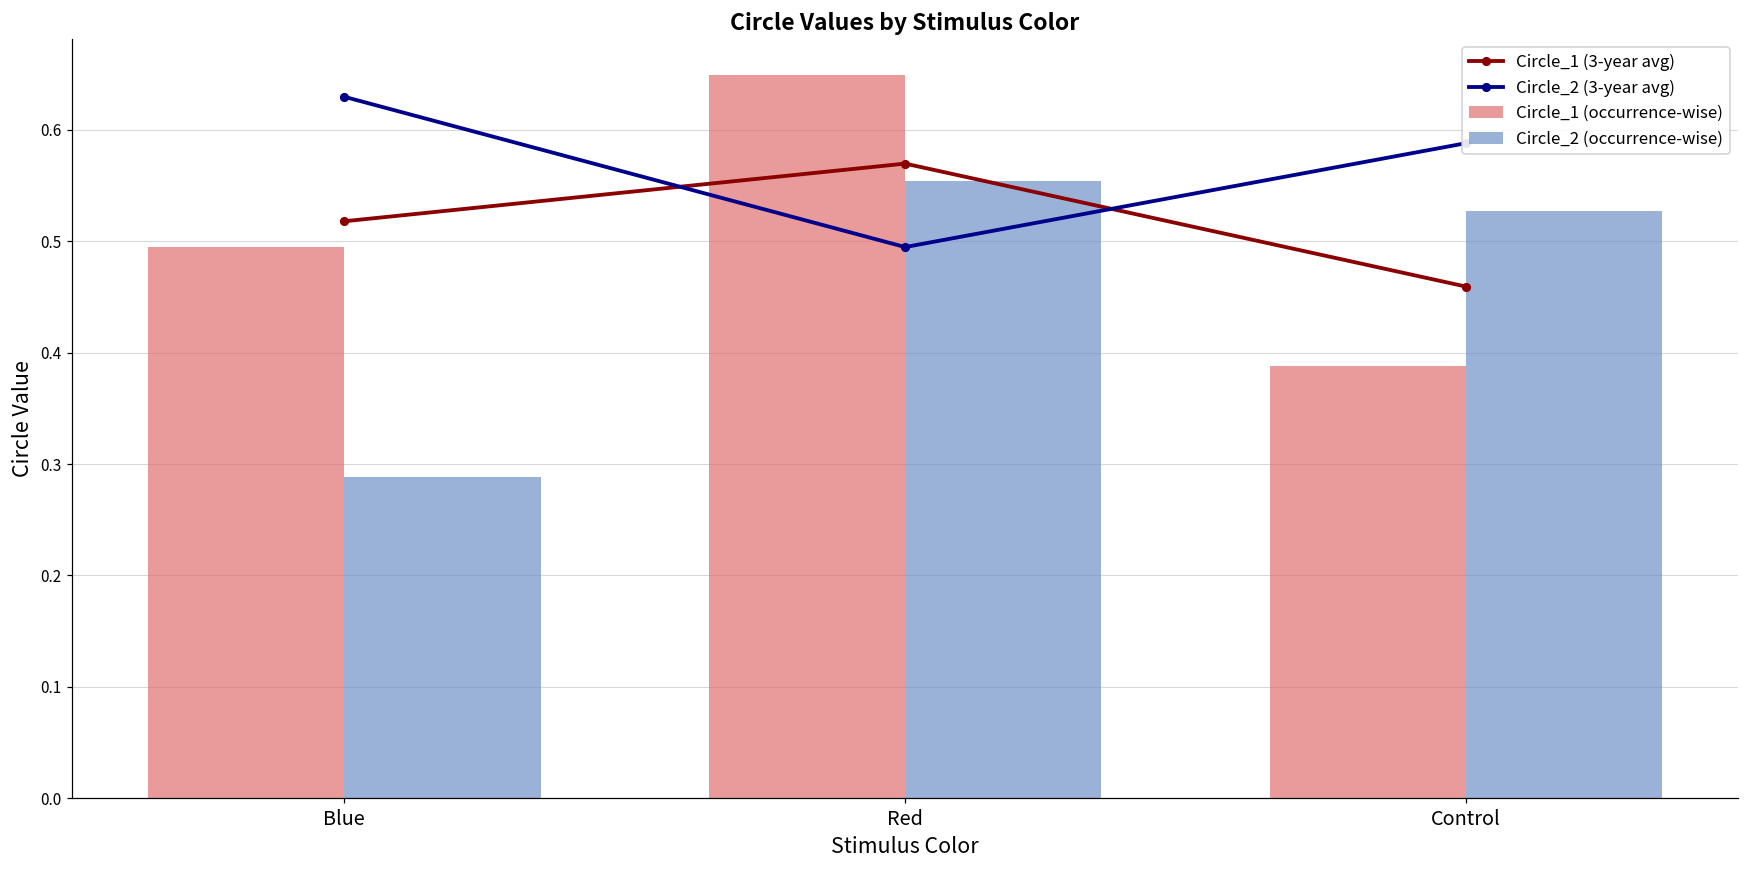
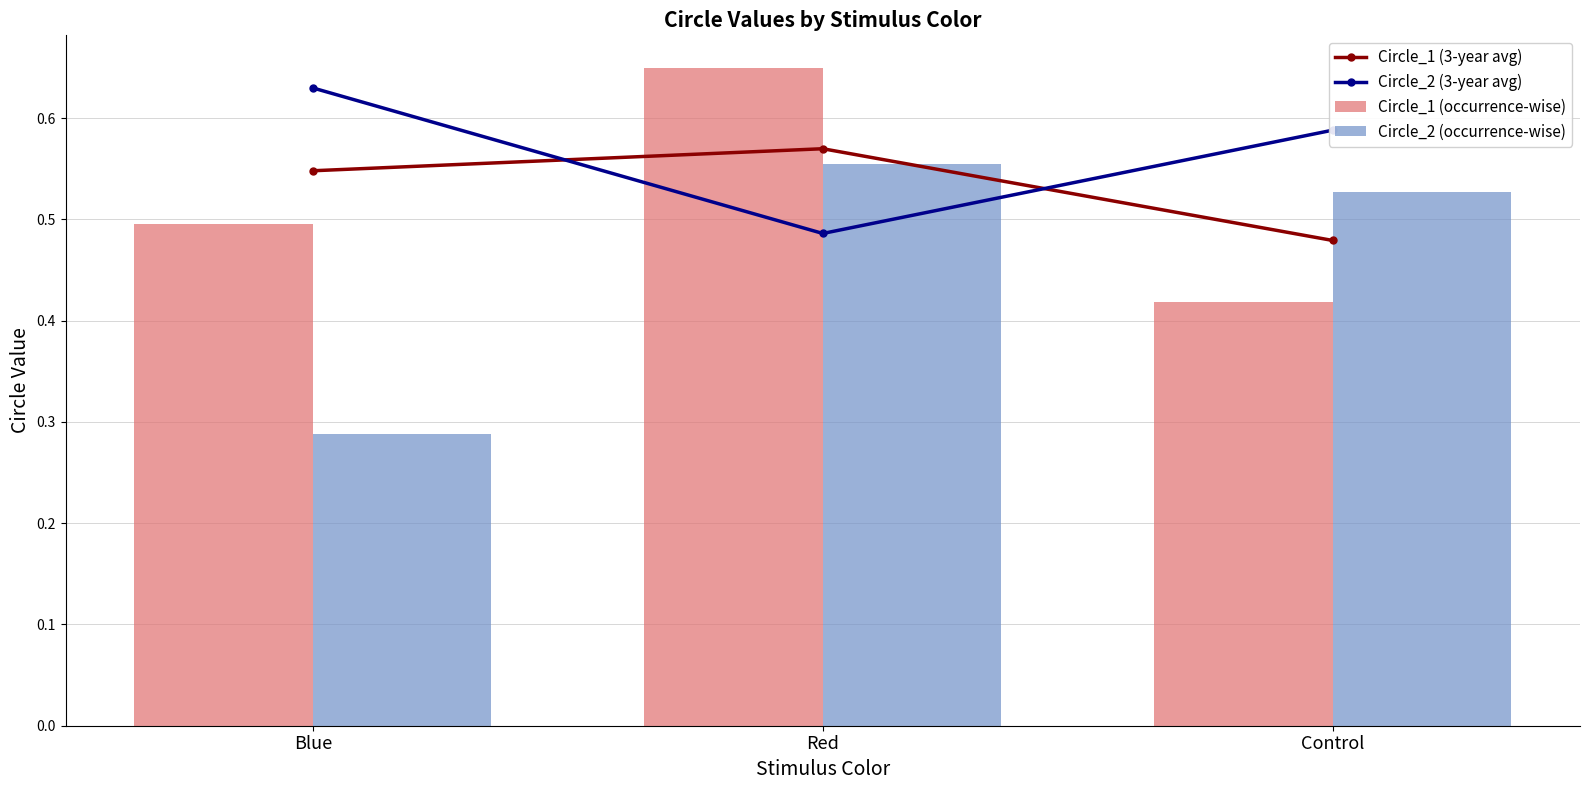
Circle_1 (3-year avg), Blue: 0.518 -> 0.548
Circle_2 (3-year avg), Red: 0.495 -> 0.486
Circle_1 (occurrence-wise), Control: 0.388 -> 0.419
Circle_1 (3-year avg), Control: 0.459 -> 0.479
